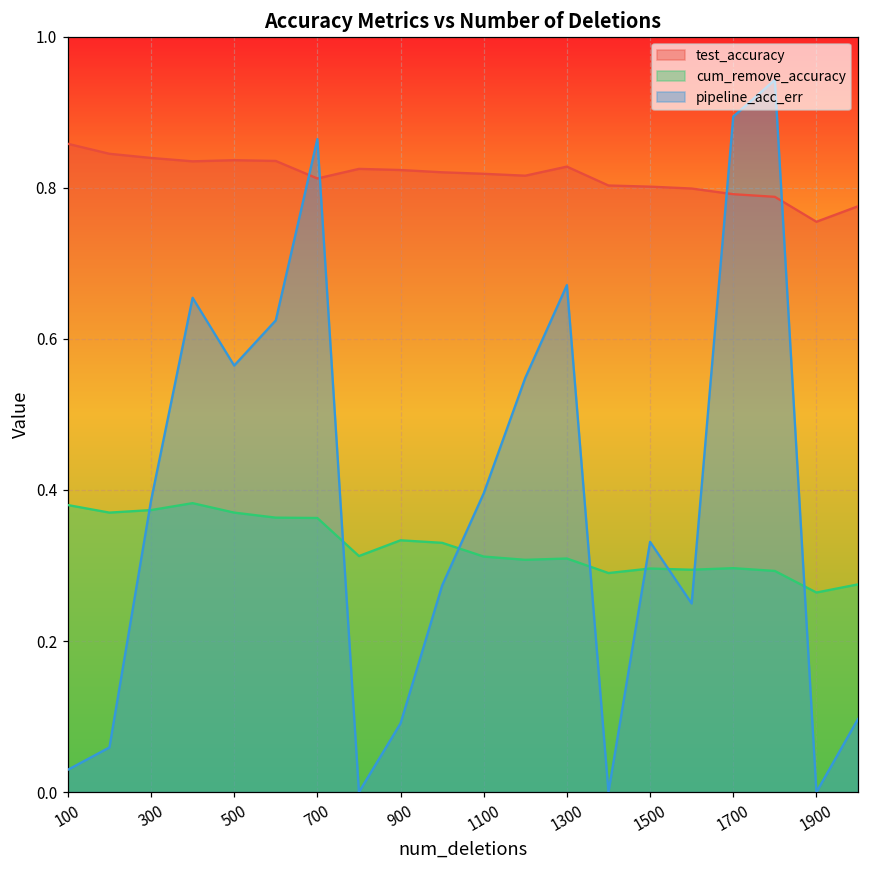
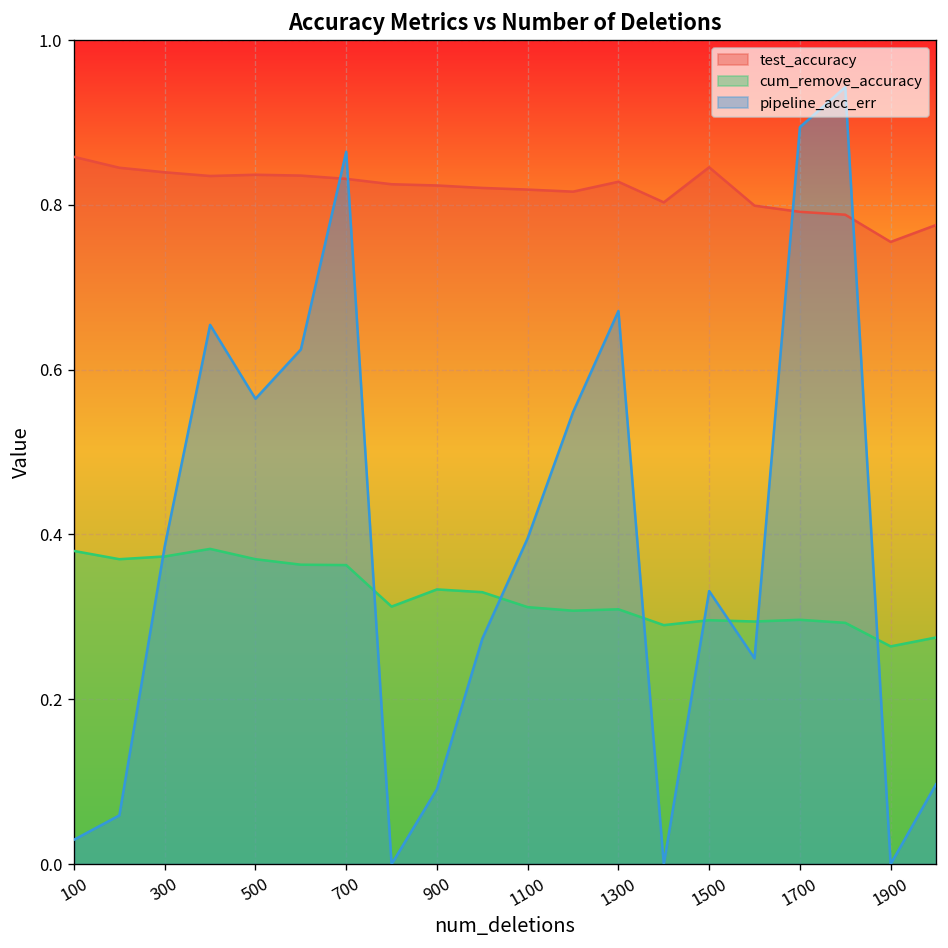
test_accuracy, 700: 0.81 -> 0.83
test_accuracy, 1500: 0.80 -> 0.85
